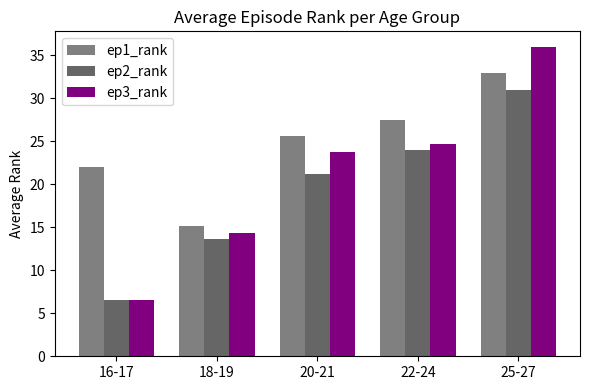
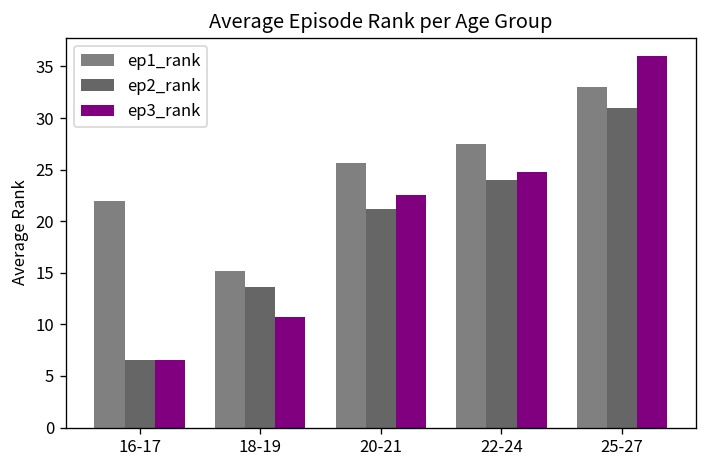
ep3_rank, 18-19: 14 -> 11
ep3_rank, 20-21: 24 -> 23
